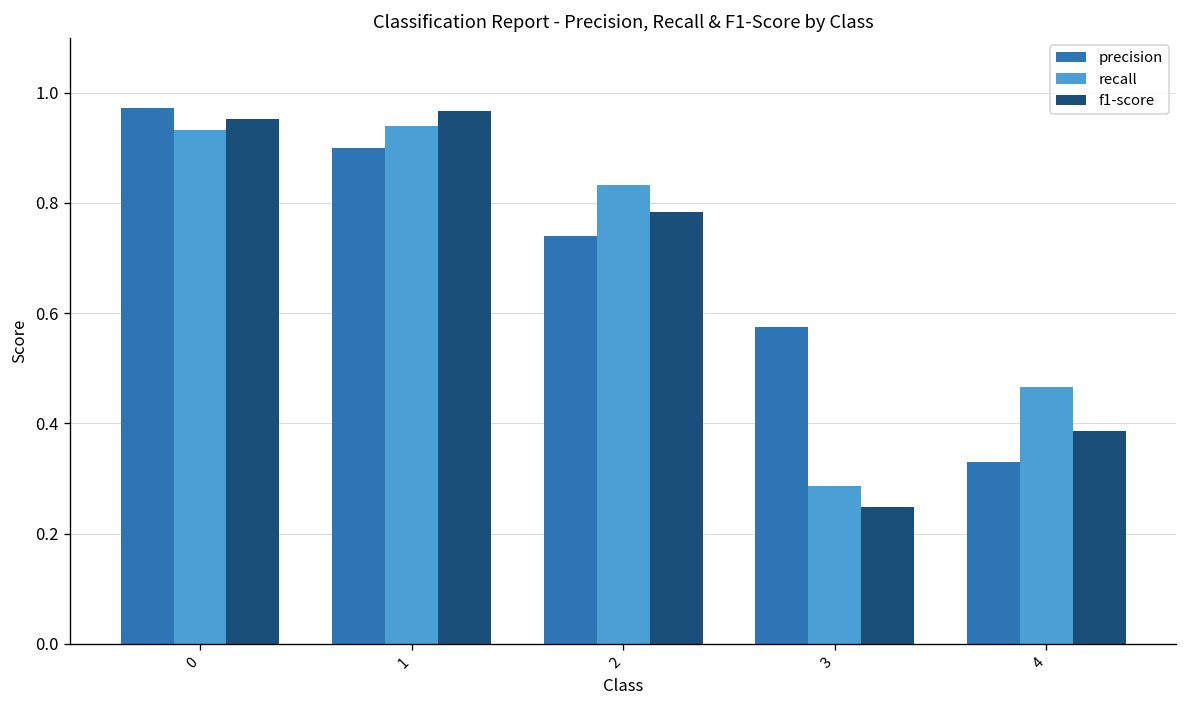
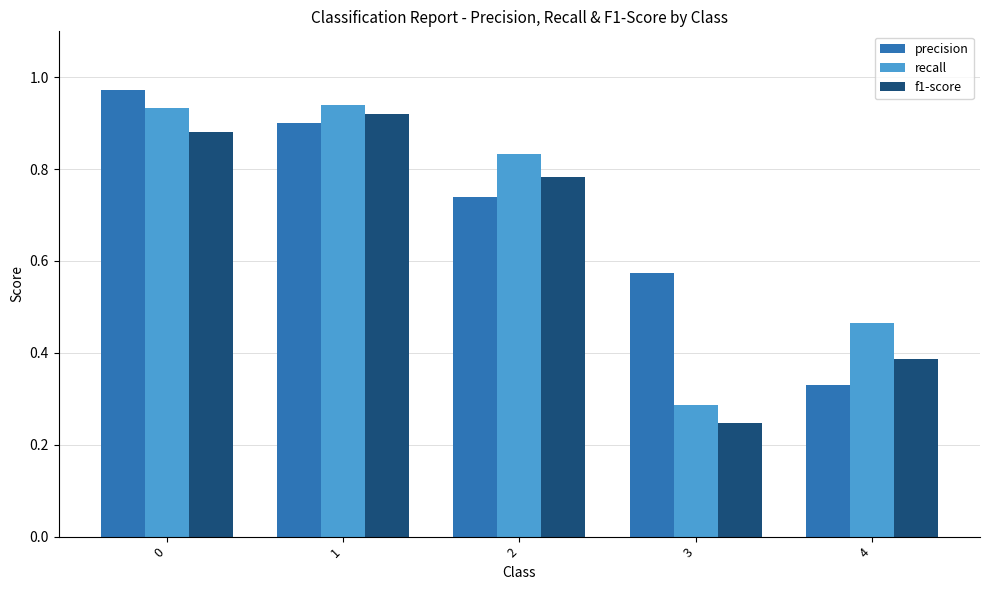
f1-score, 0: 0.95 -> 0.88
f1-score, 1: 0.97 -> 0.92
